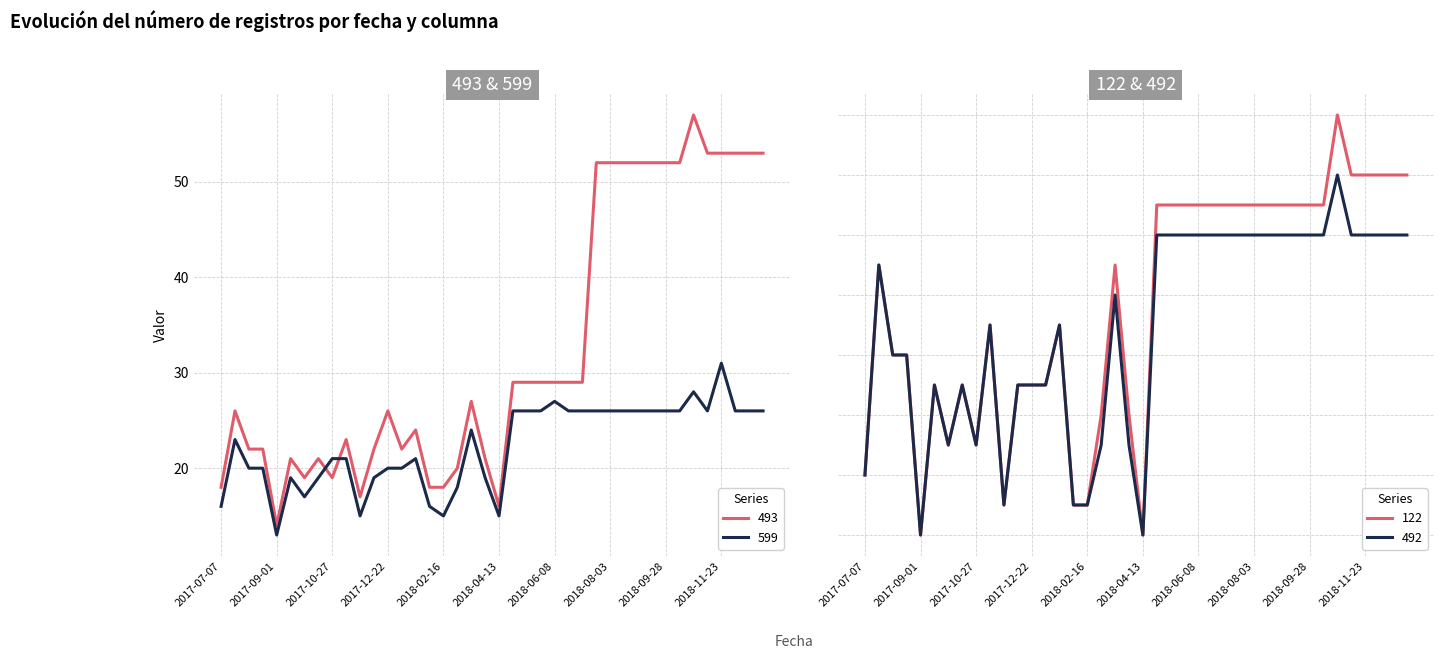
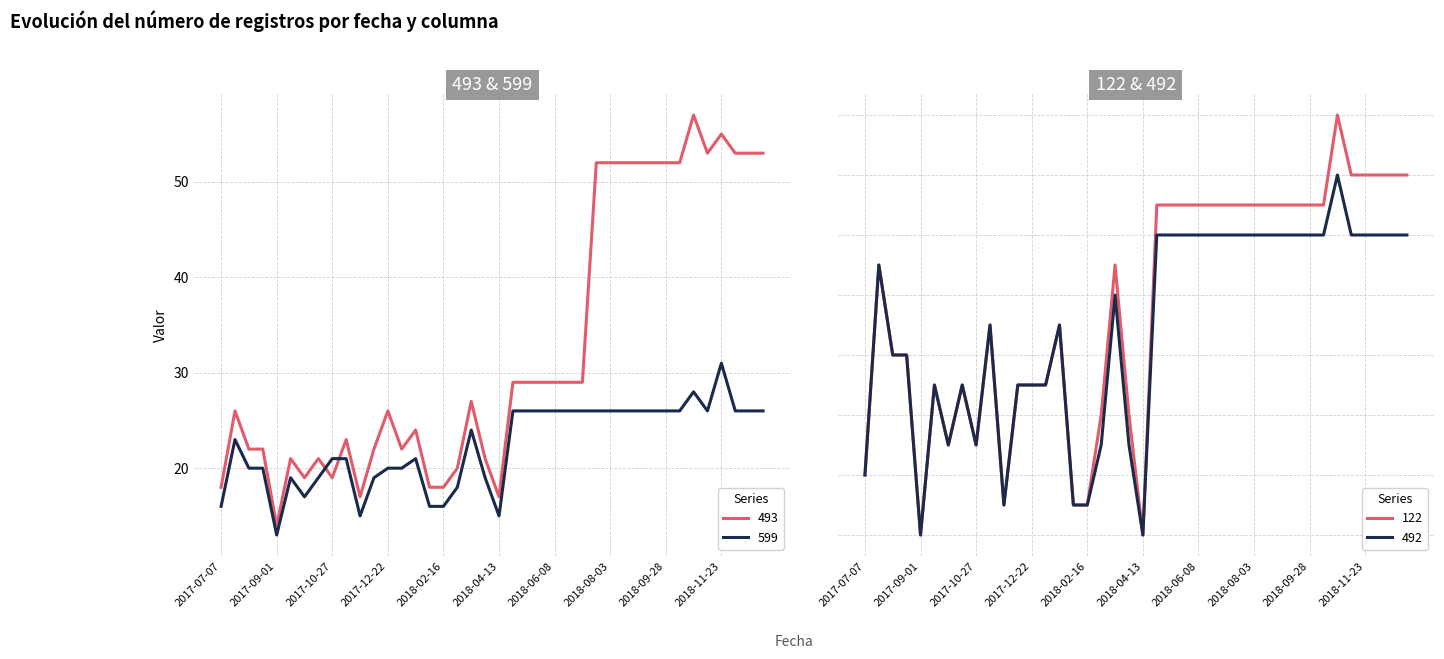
493 & 599, 599, 2018-02-16: 15 -> 16
493 & 599, 493, 2018-04-13: 16 -> 17
493 & 599, 599, 2018-06-08: 27 -> 26
493 & 599, 493, 2018-11-23: 53 -> 55
